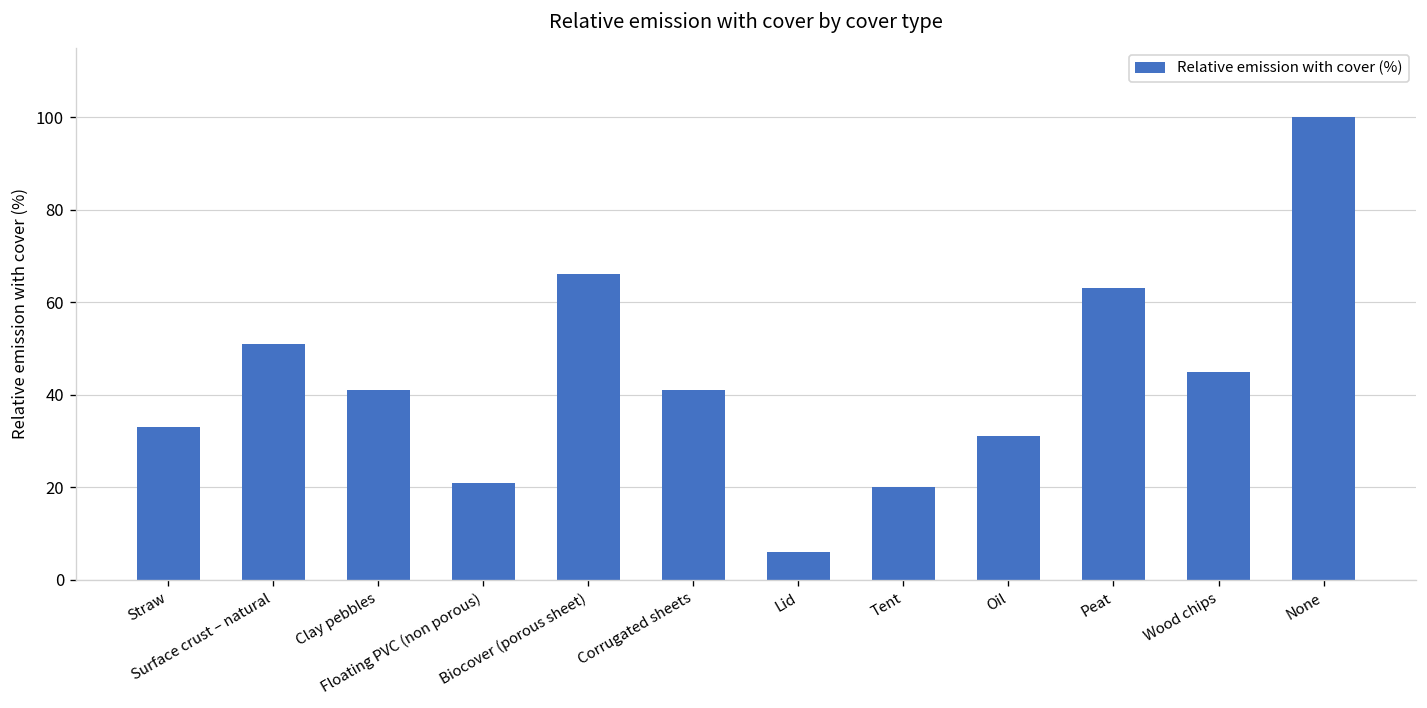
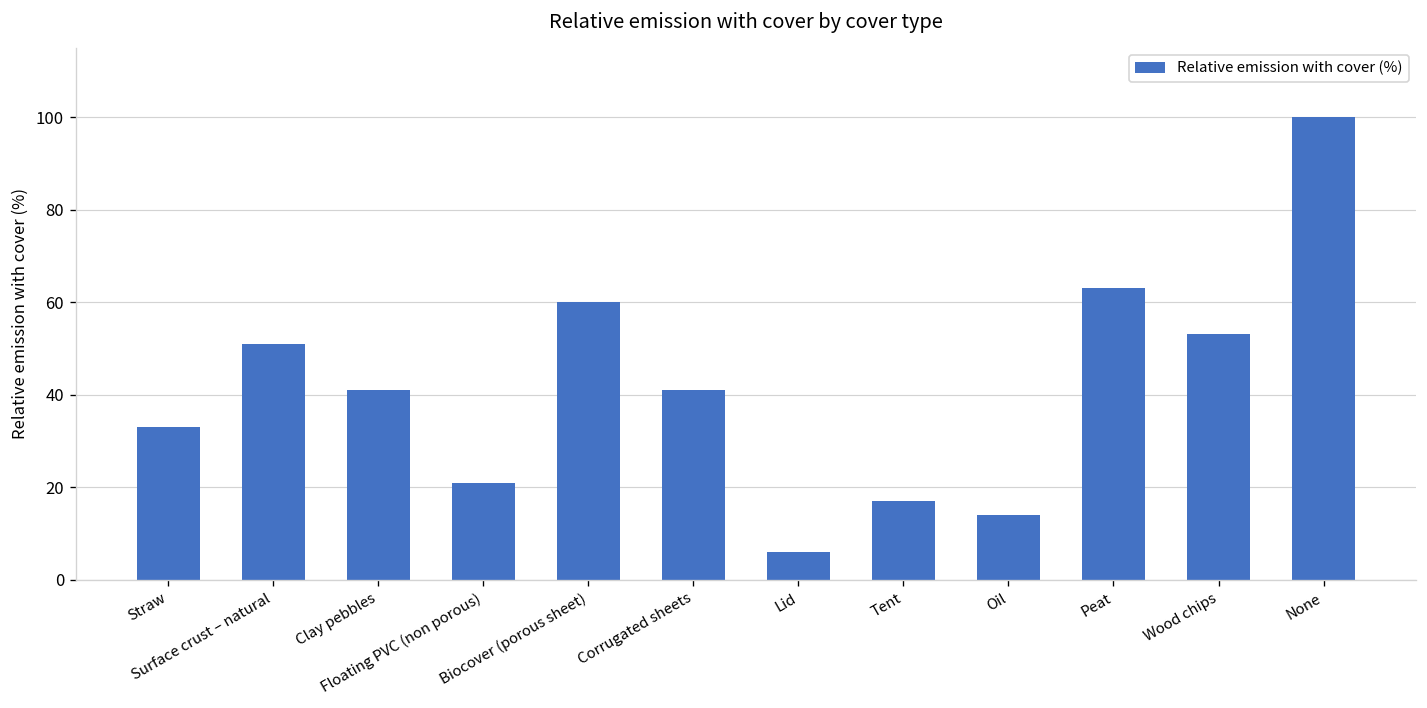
Biocover (porous sheet): 66 -> 60
Tent: 20 -> 17
Oil: 31 -> 14
Wood chips: 45 -> 53
